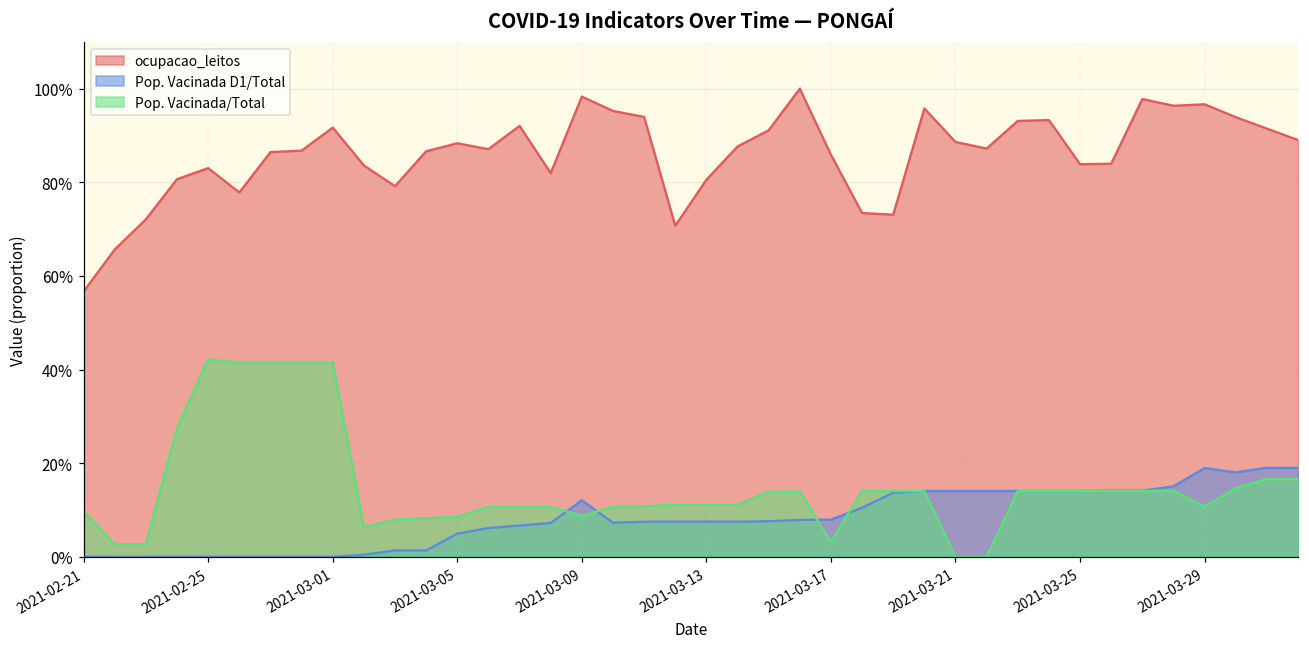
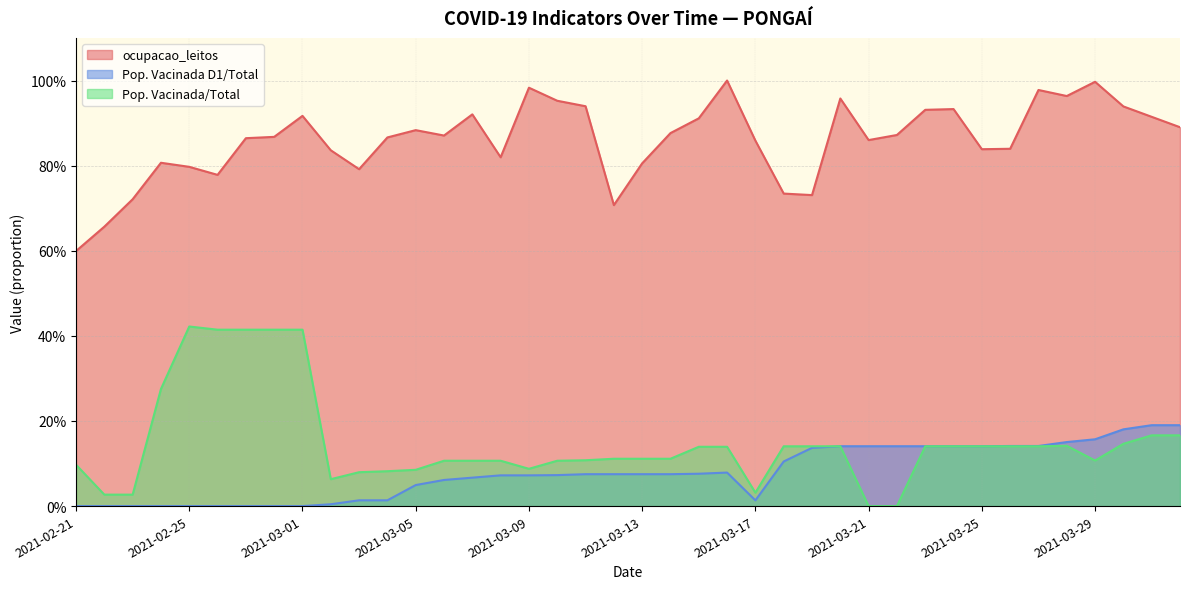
ocupacao_leitos, 2021-02-21: 57% -> 60%
ocupacao_leitos, 2021-02-25: 83% -> 80%
Pop. Vacinada D1/Total, 2021-03-09: 12% -> 7%
Pop. Vacinada D1/Total, 2021-03-17: 8% -> 1%
ocupacao_leitos, 2021-03-21: 89% -> 86%
ocupacao_leitos, 2021-03-29: 97% -> 100%
Pop. Vacinada D1/Total, 2021-03-29: 19% -> 16%
